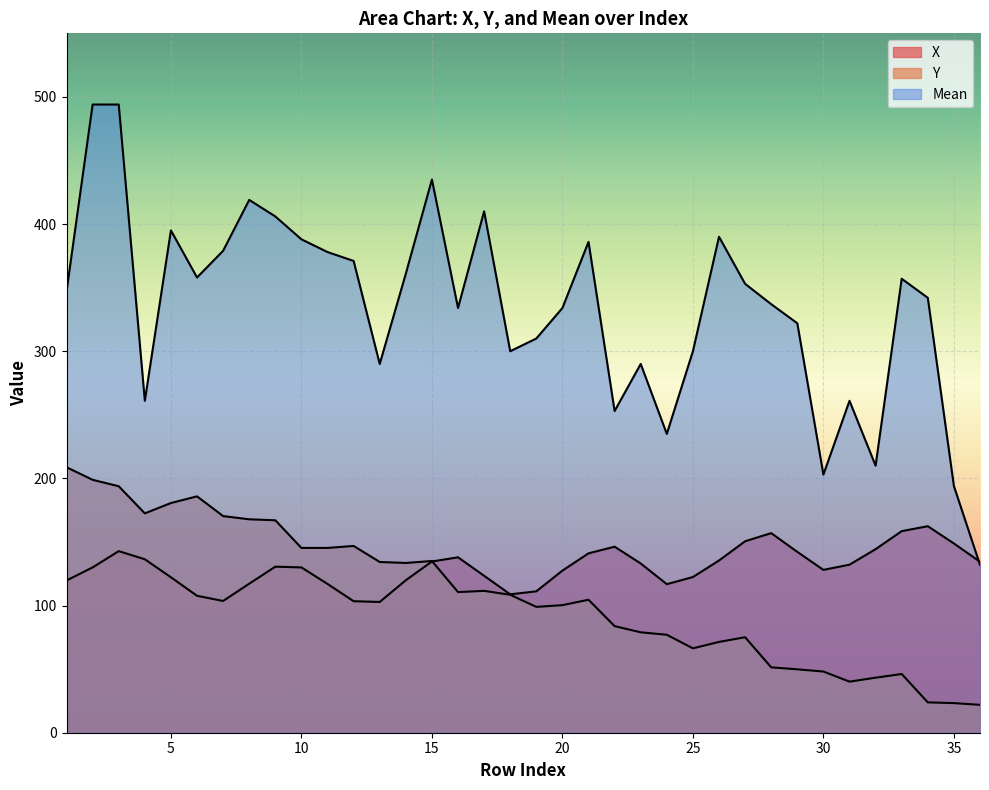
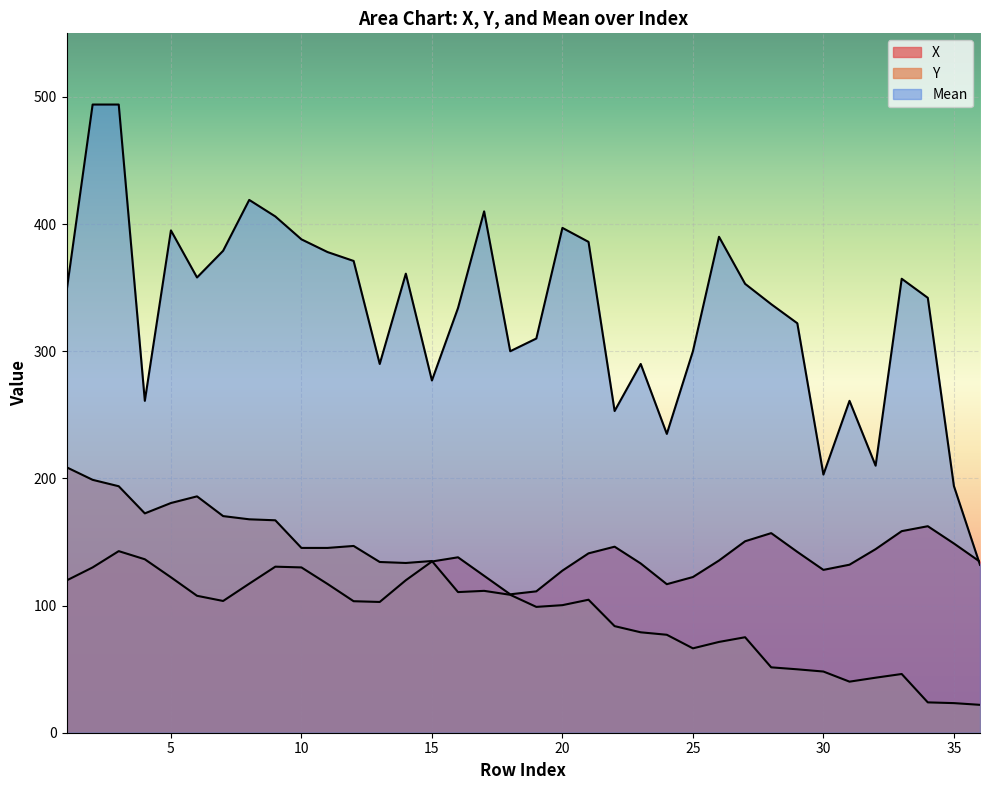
Mean, 15: 435 -> 277
Mean, 20: 334 -> 397
